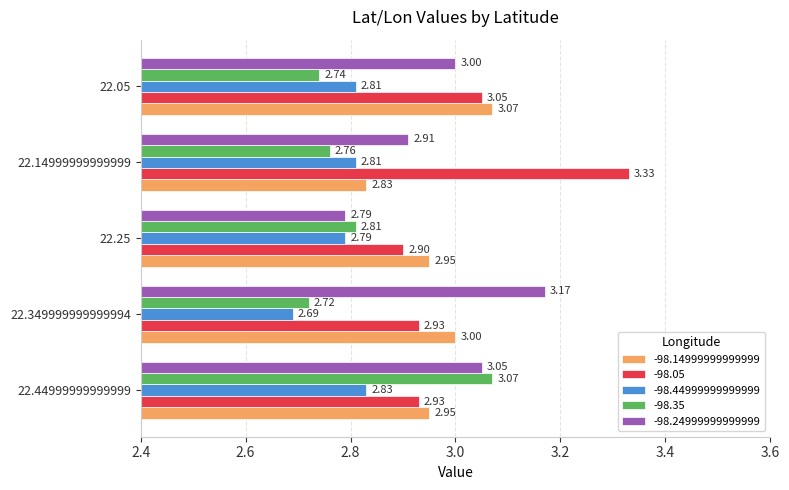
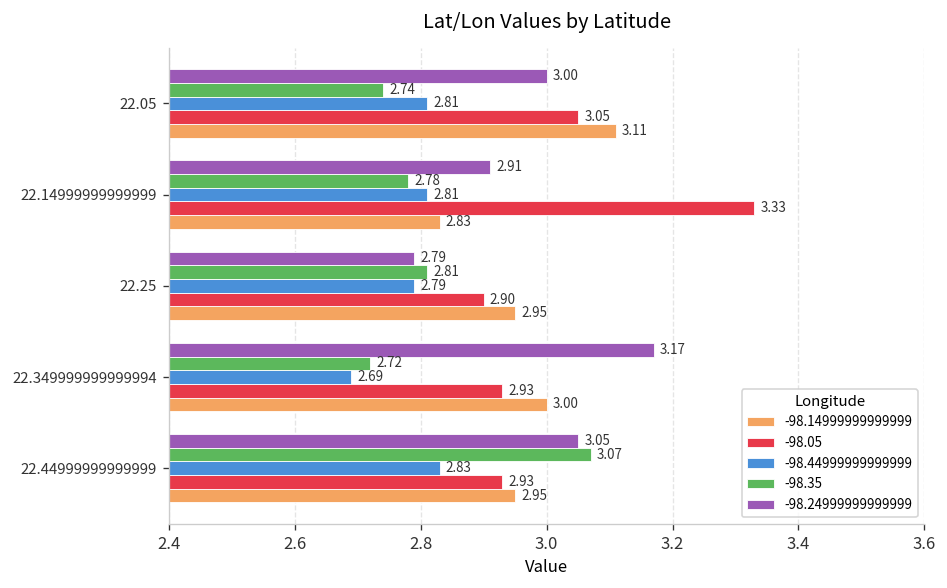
-98.14999999999999, 22.05: 3.07 -> 3.11
-98.35, 22.14999999999999: 2.76 -> 2.78
